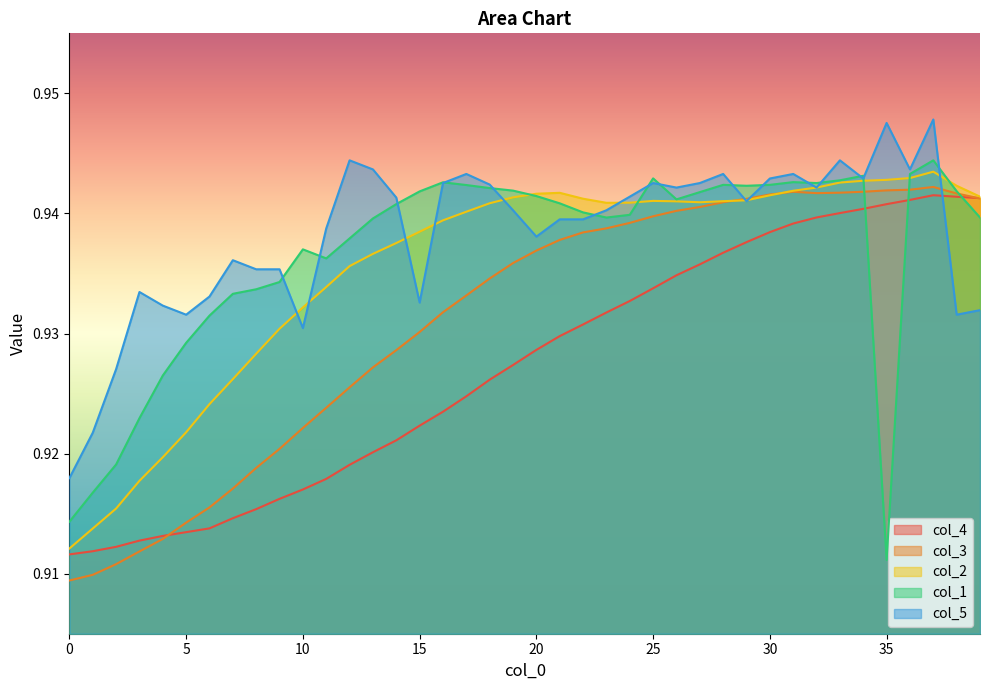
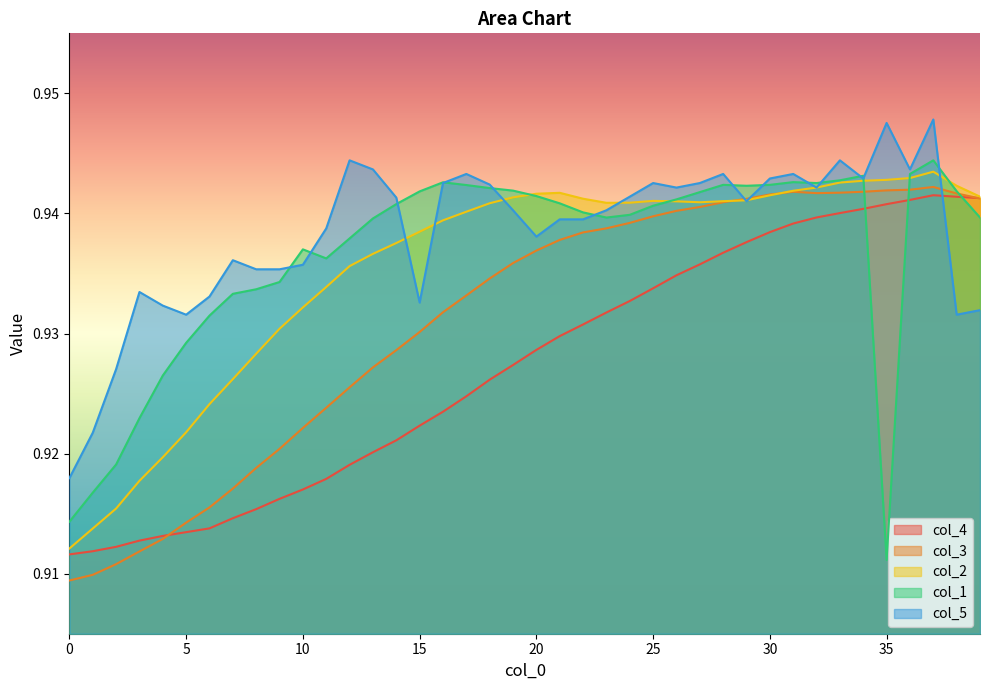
col_5, 10: 0.9305 -> 0.9357
col_1, 25: 0.9429 -> 0.9406
